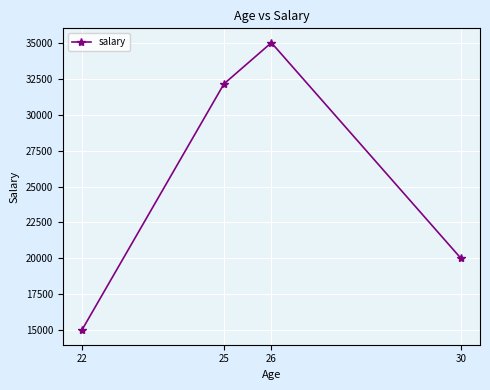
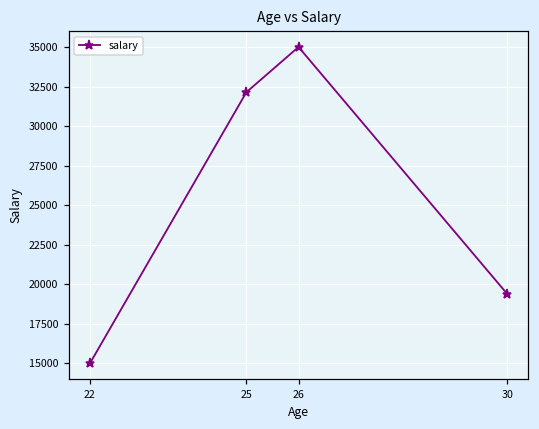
30: 20000 -> 19400
